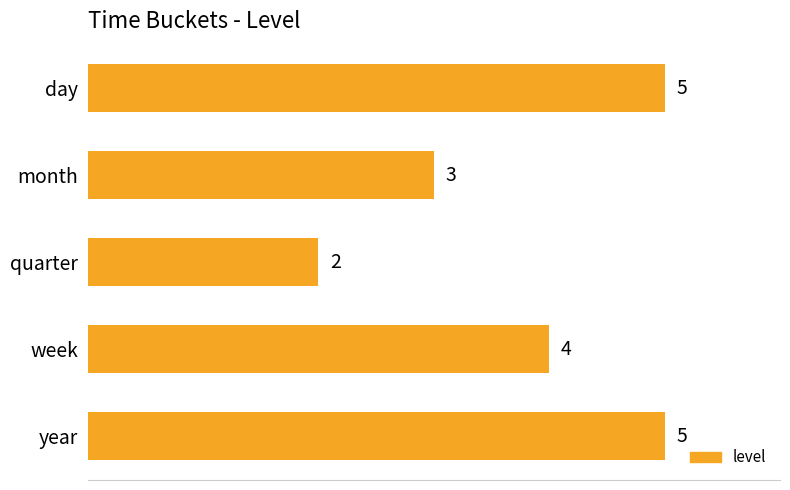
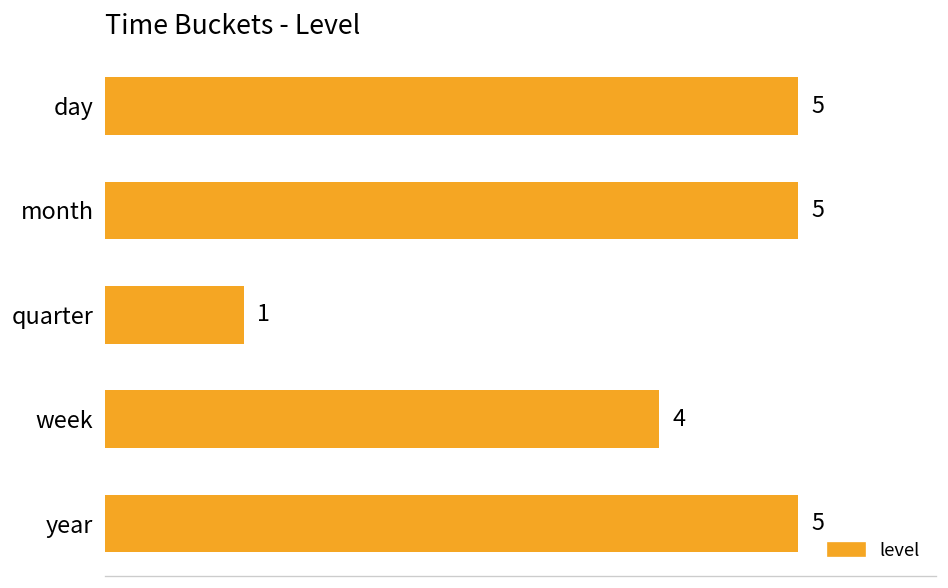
month: 3 -> 5
quarter: 2 -> 1
